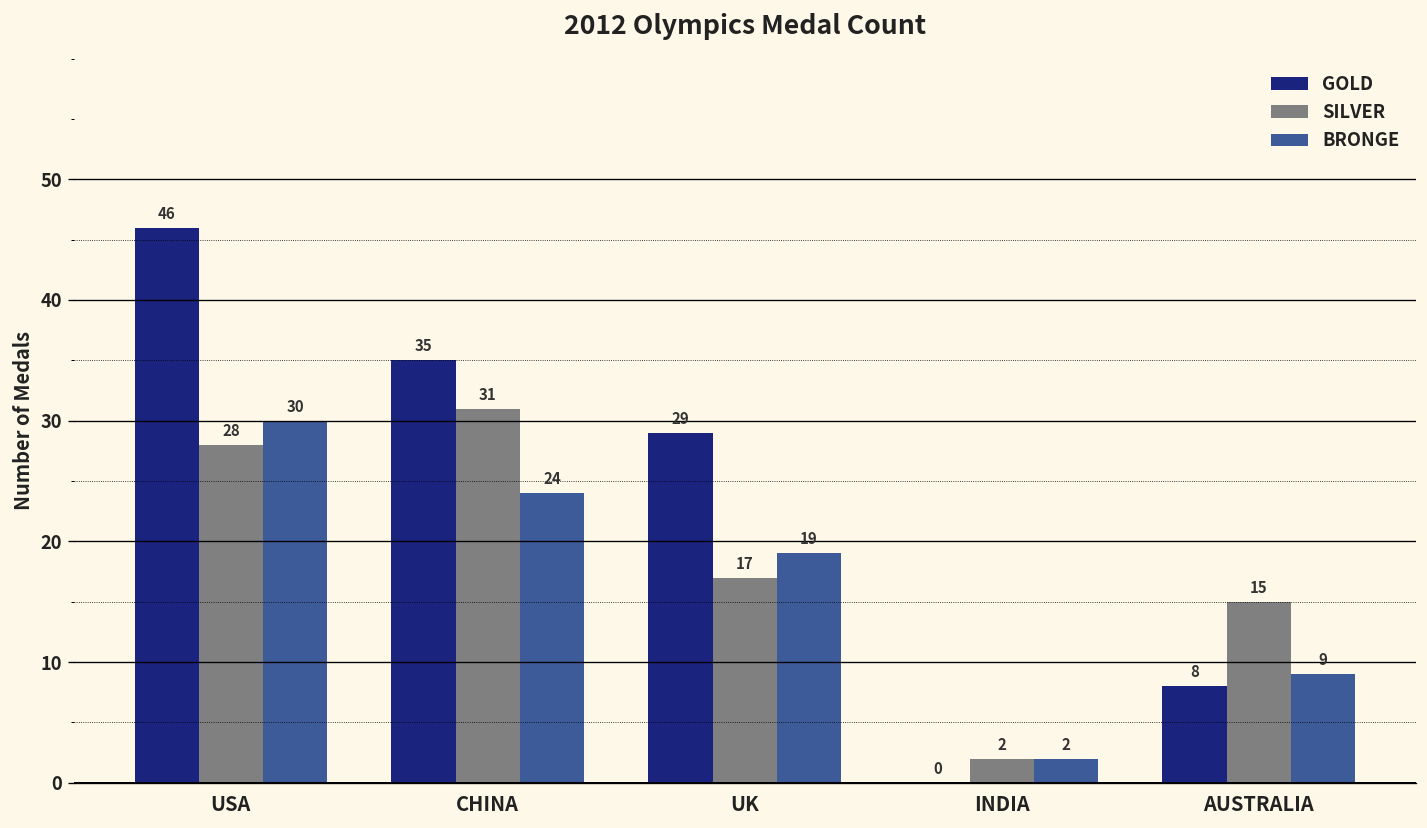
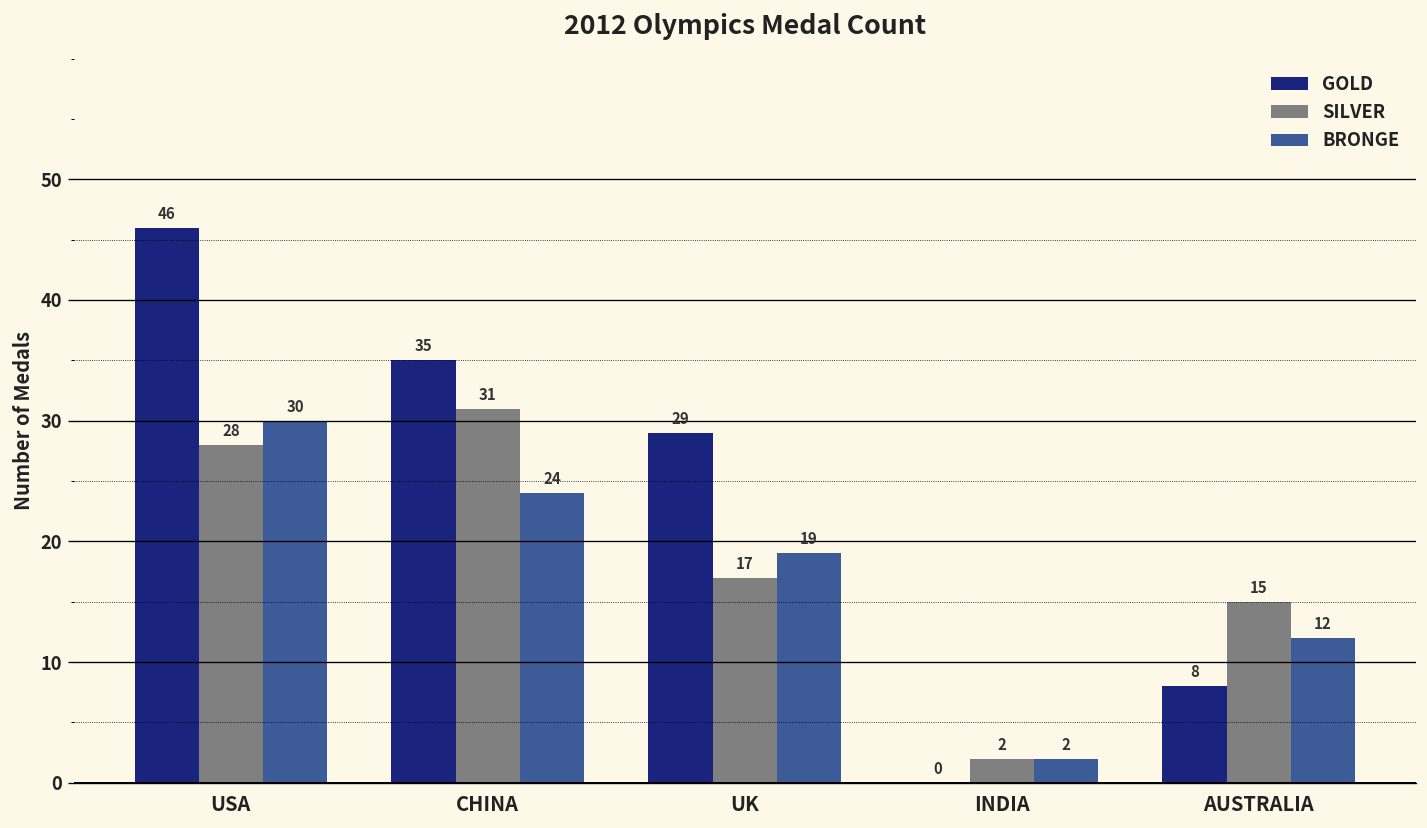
BRONGE, AUSTRALIA: 9 -> 12
